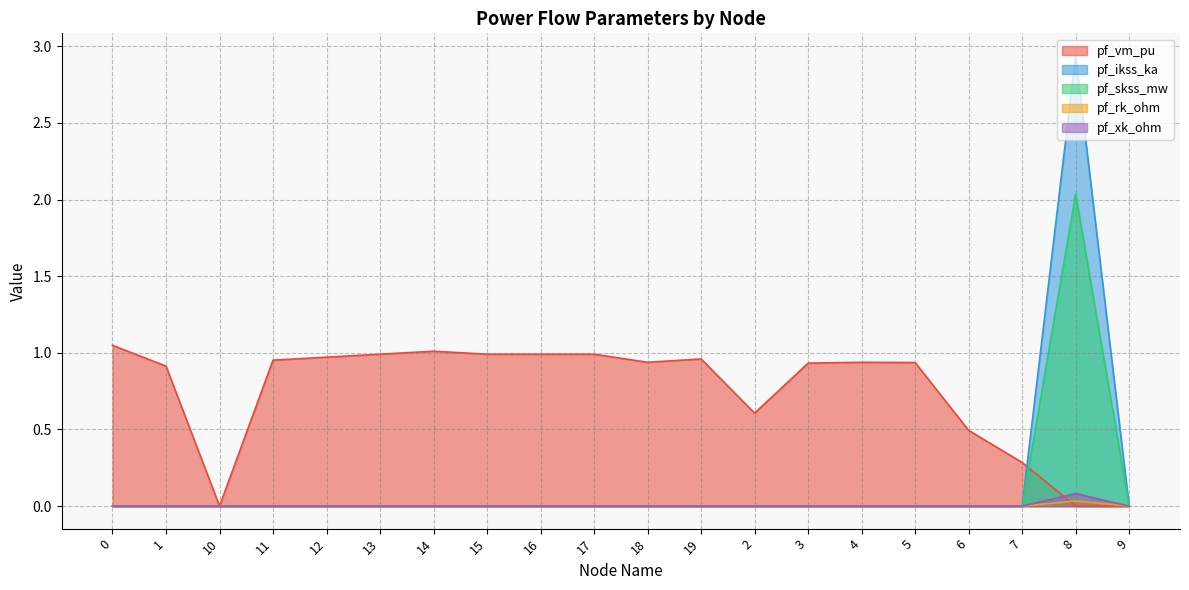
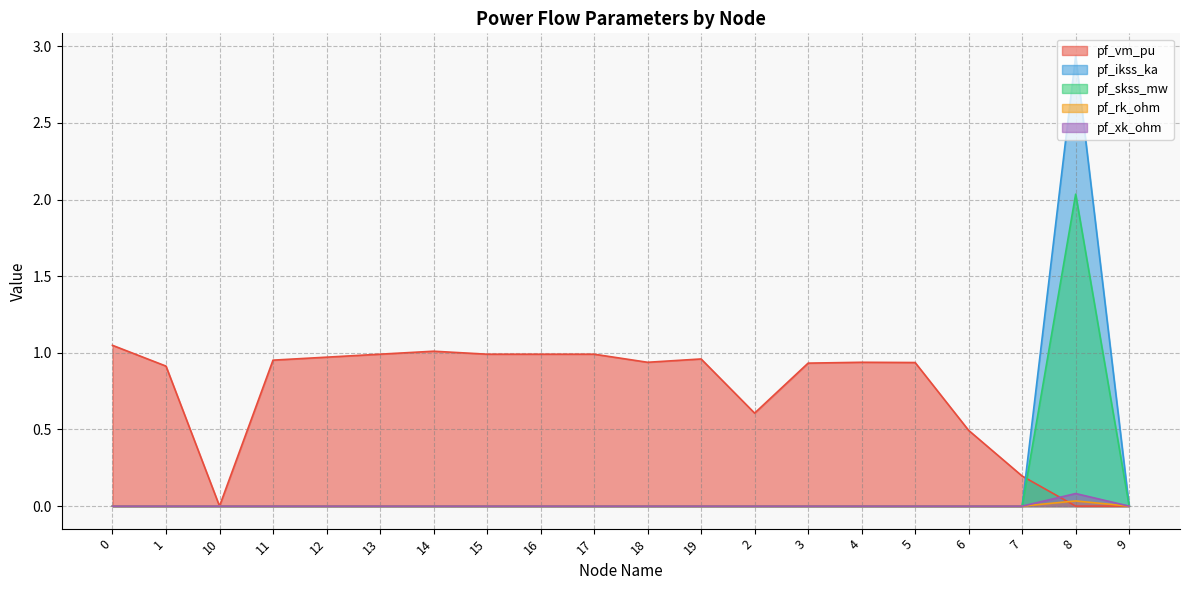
pf_vm_pu, 7: 0.28 -> 0.20
